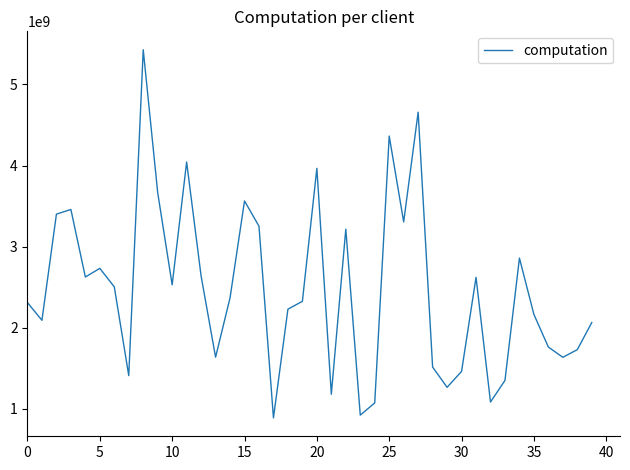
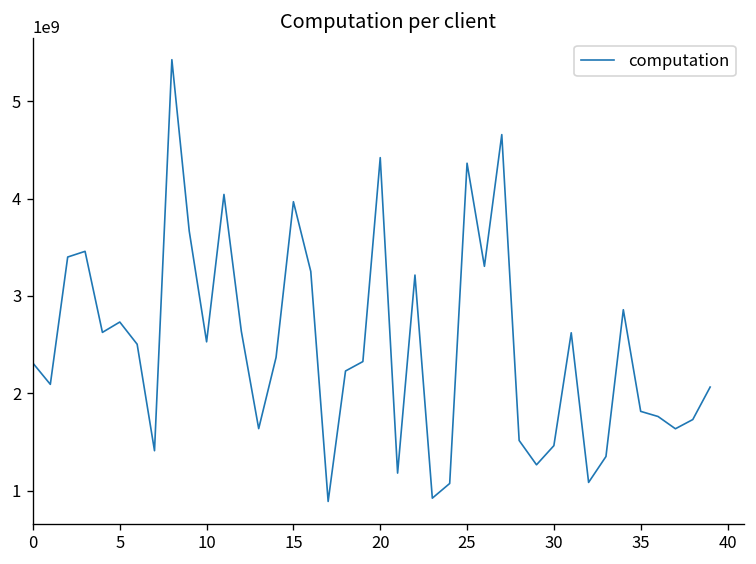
15: 3600000000 -> 4000000000
20: 4000000000 -> 4400000000
35: 2200000000 -> 1800000000
